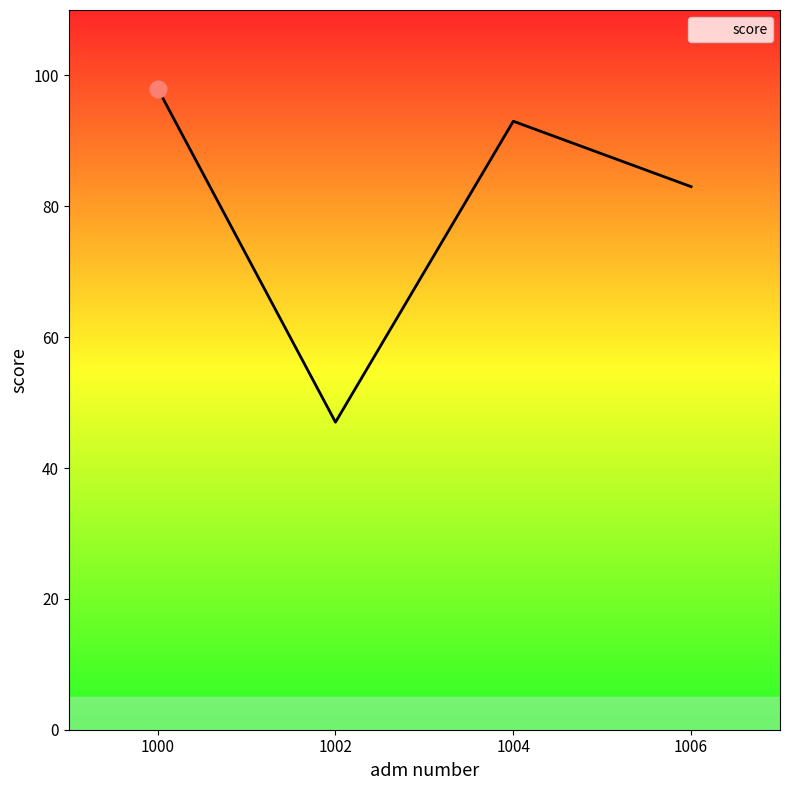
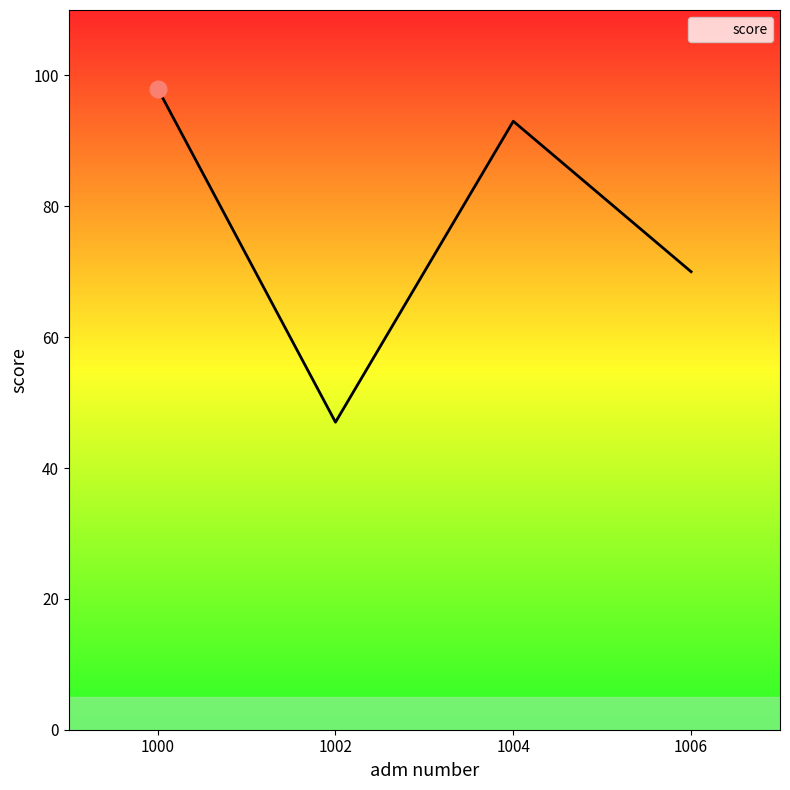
score, 1006: 83 -> 70
